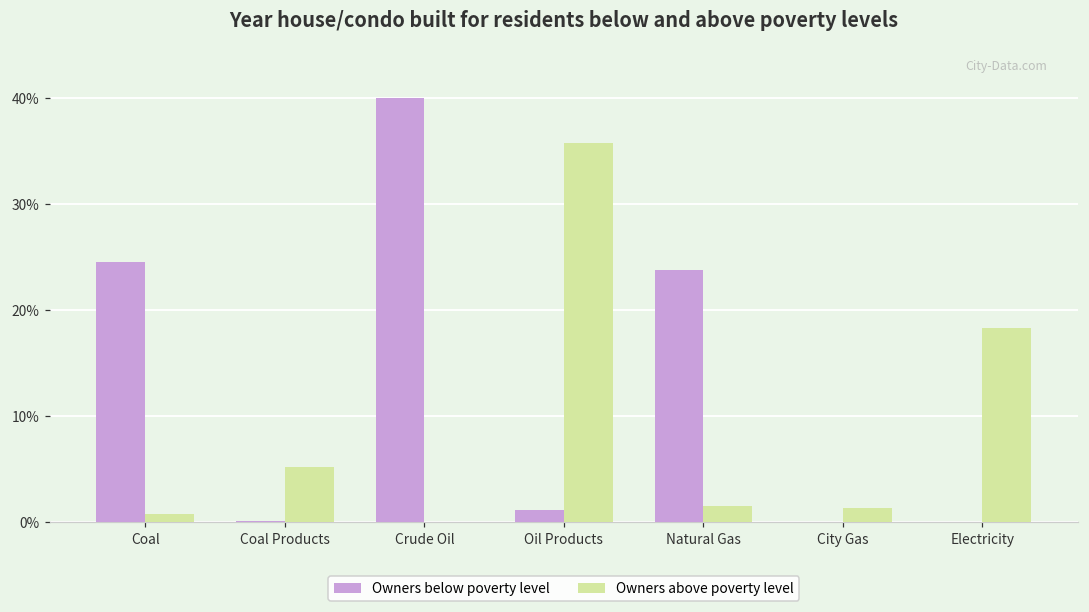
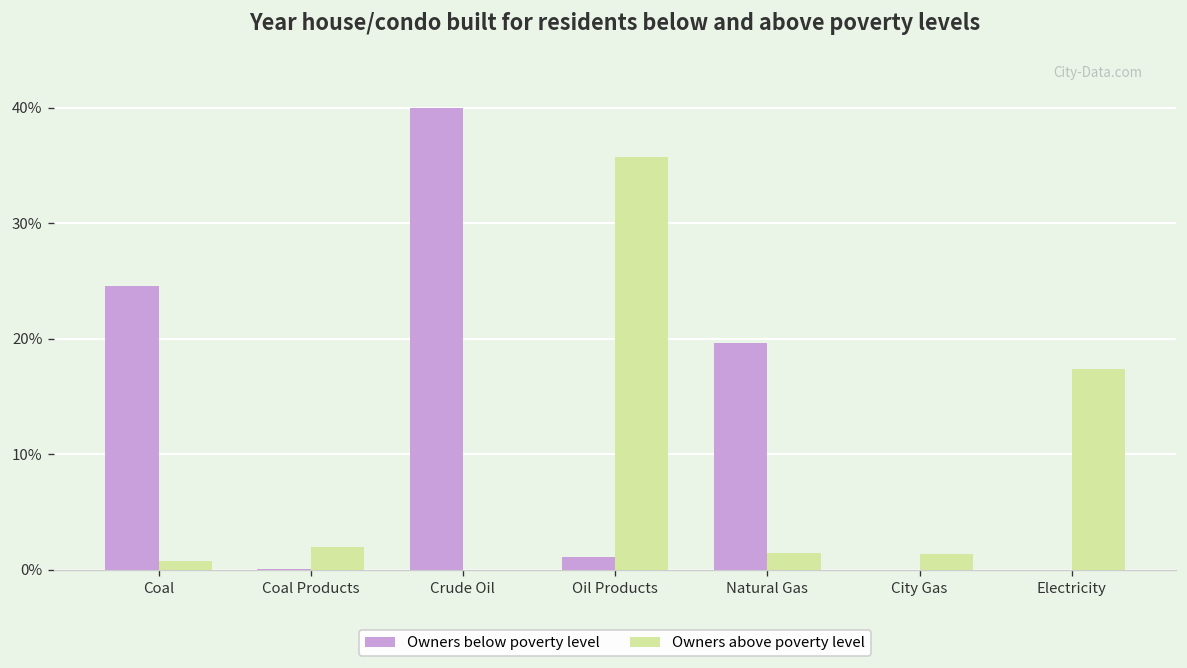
Owners above poverty level, Coal Products: 5% -> 2%
Owners below poverty level, Natural Gas: 24% -> 20%
Owners above poverty level, Electricity: 18% -> 17%
